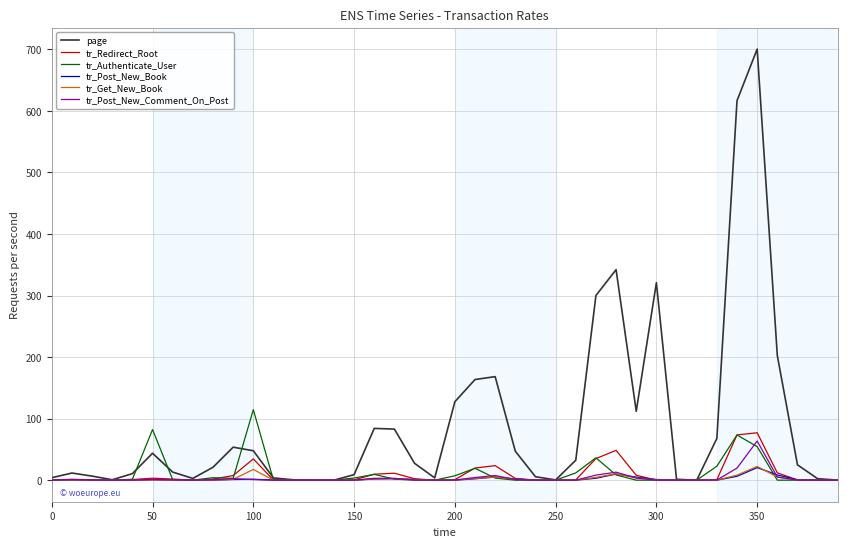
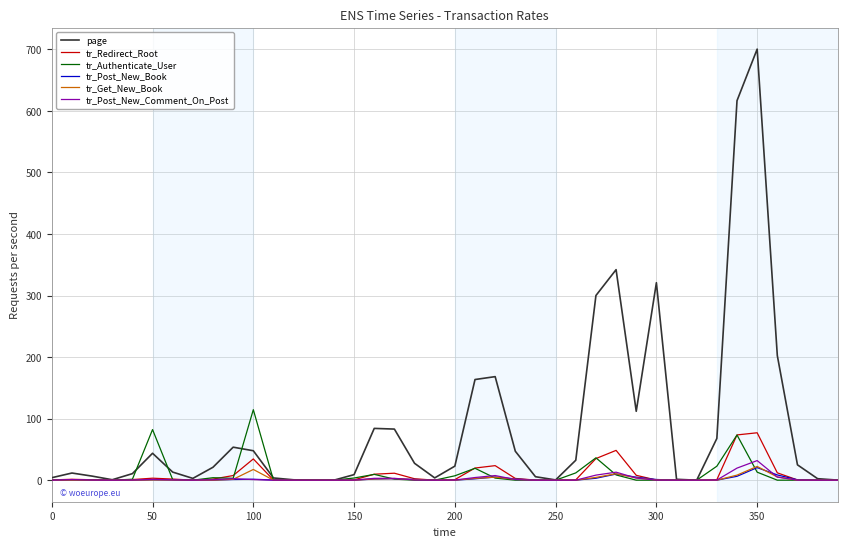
page, 200: 130 -> 20
tr_Authenticate_User, 350: 50 -> 10
tr_Post_New_Comment_On_Post, 350: 60 -> 30
